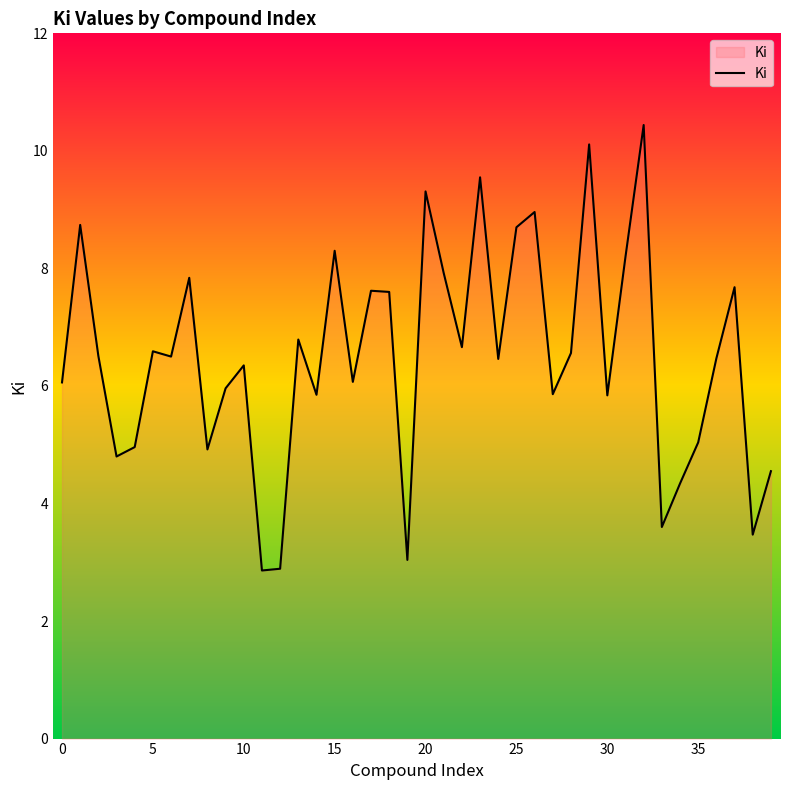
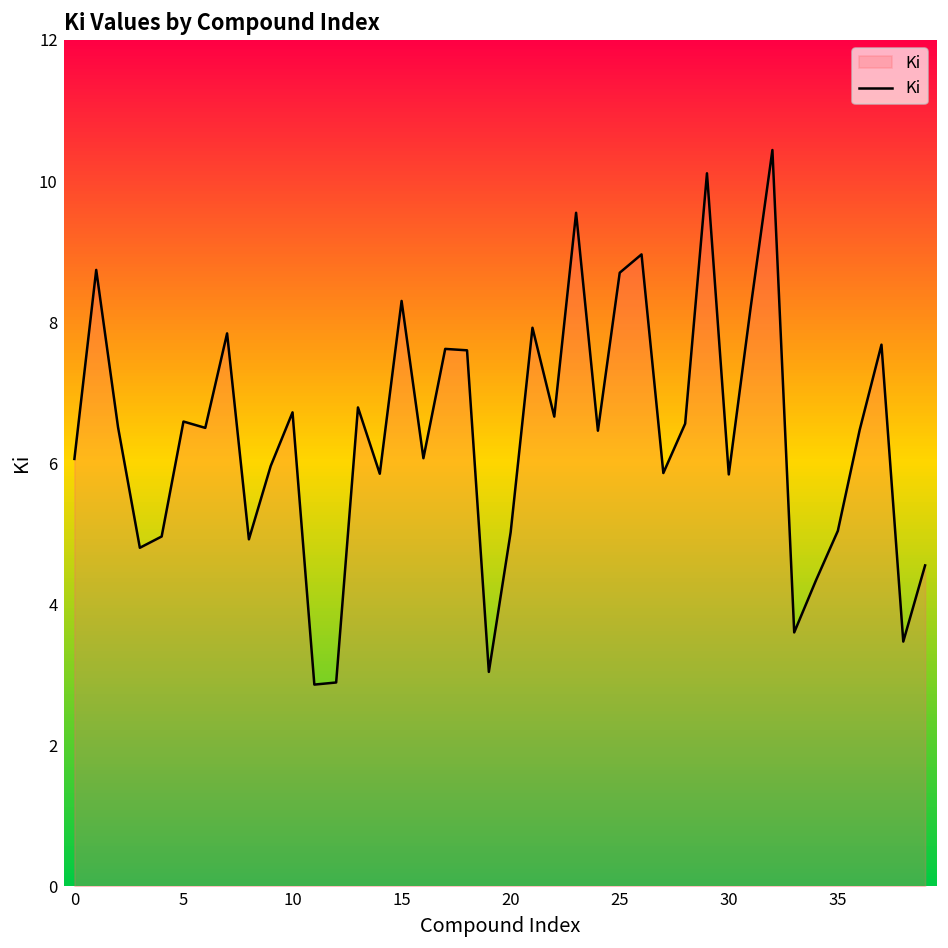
10: 6.4 -> 6.7
20: 9.3 -> 5.0
